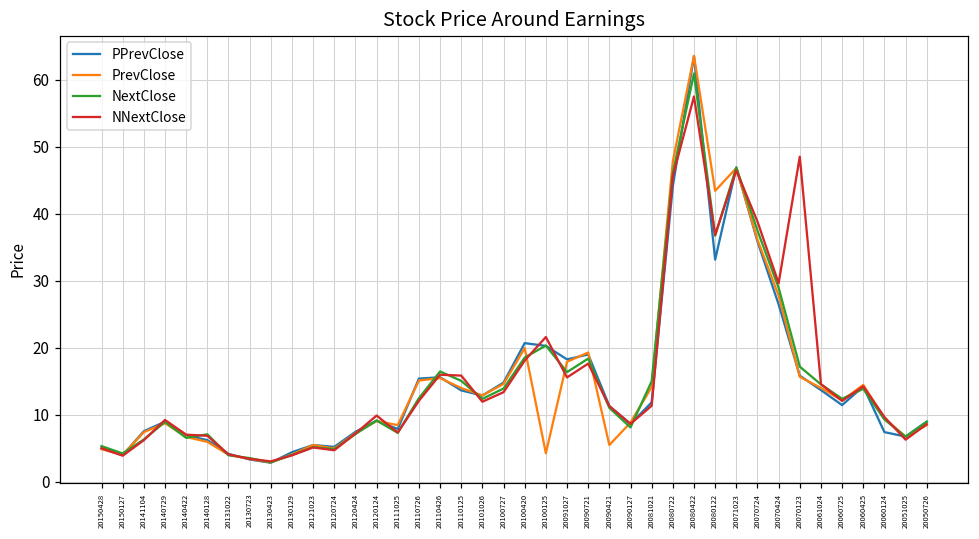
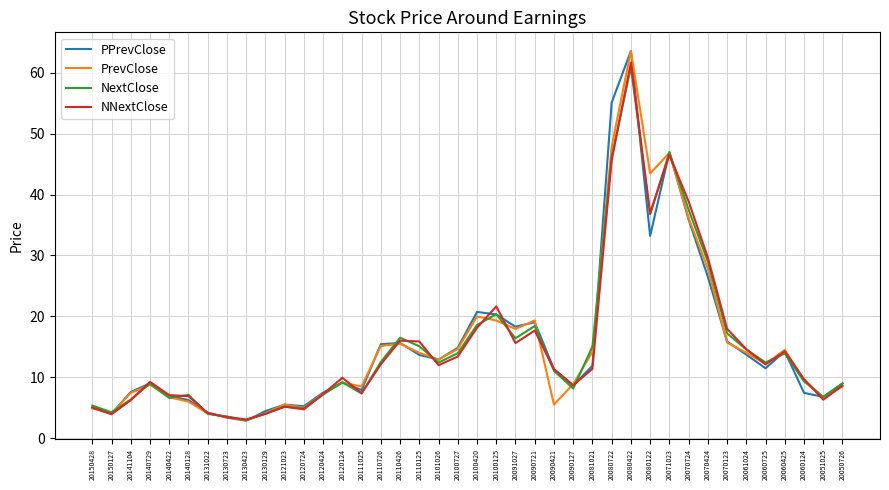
PrevClose, 20100125: 4 -> 19
PPrevClose, 20080722: 44 -> 55
NNextClose, 20080422: 58 -> 62
NNextClose, 20070123: 49 -> 18
